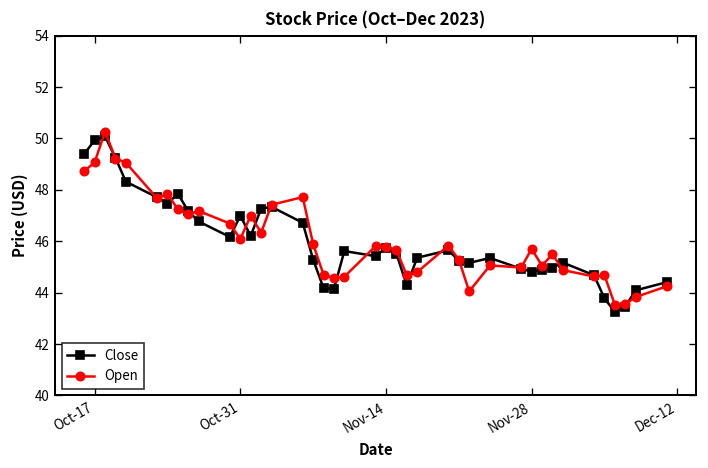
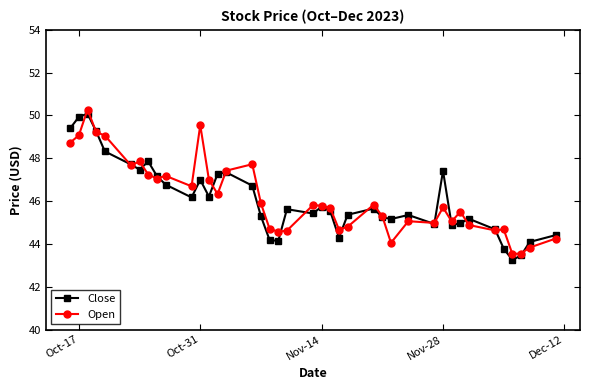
Open, Oct-31: 46.1 -> 49.5
Close, Nov-28: 44.8 -> 47.4
